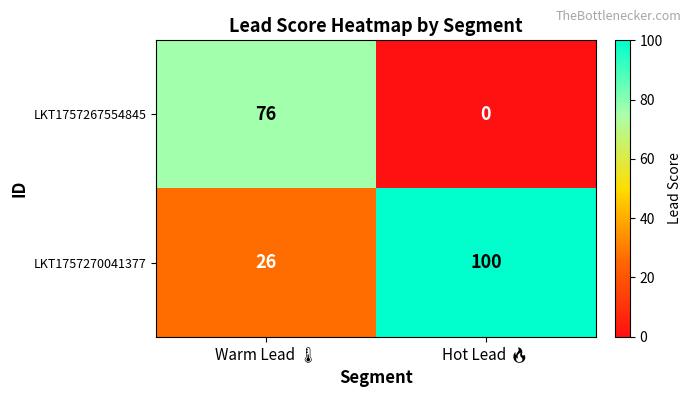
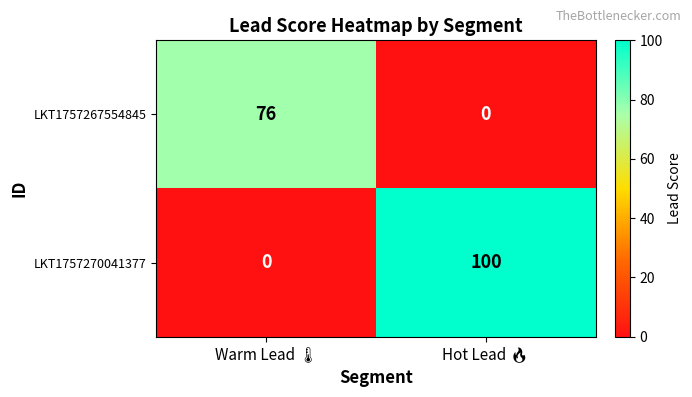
LKT1757270041377, Warm Lead 🌡️: 26 -> 0
